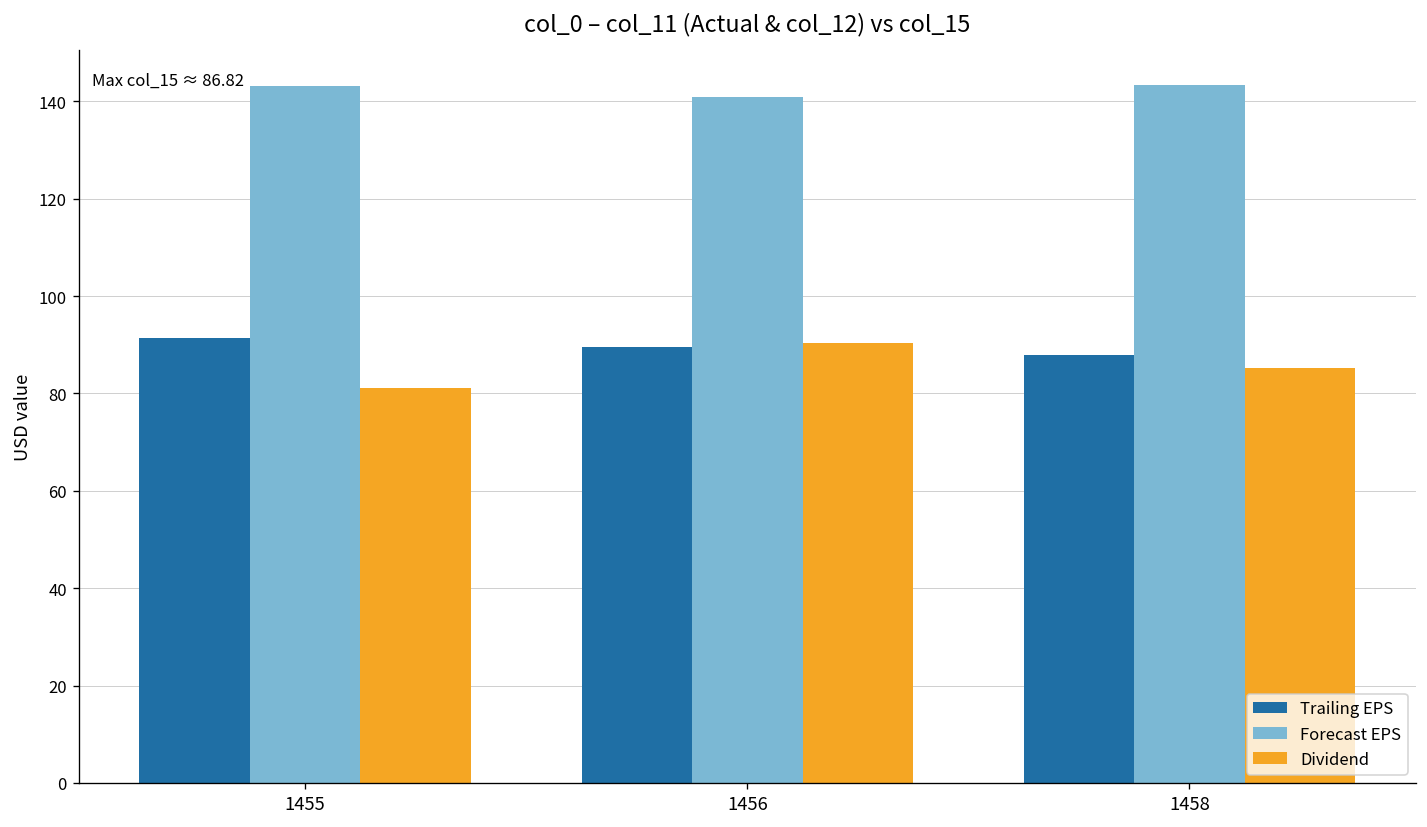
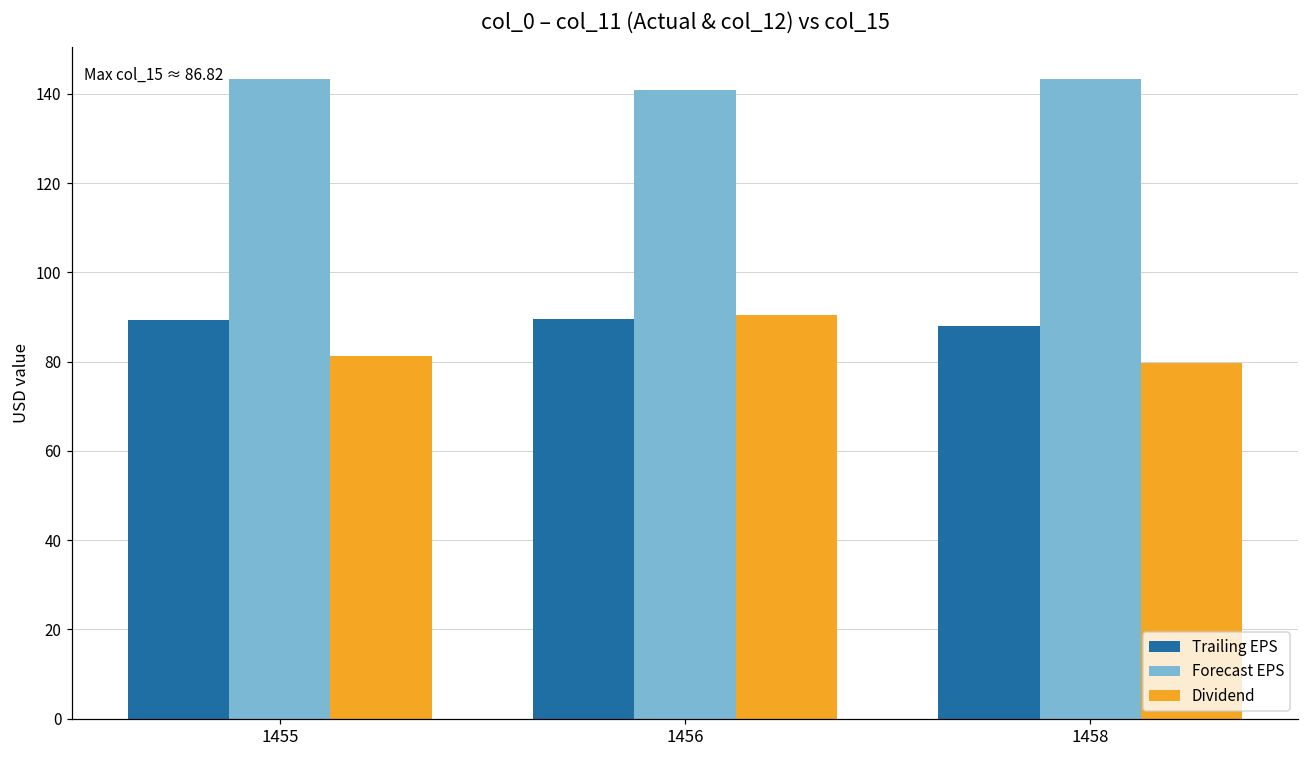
Trailing EPS, 1455: 91 -> 89
Dividend, 1458: 85 -> 80
